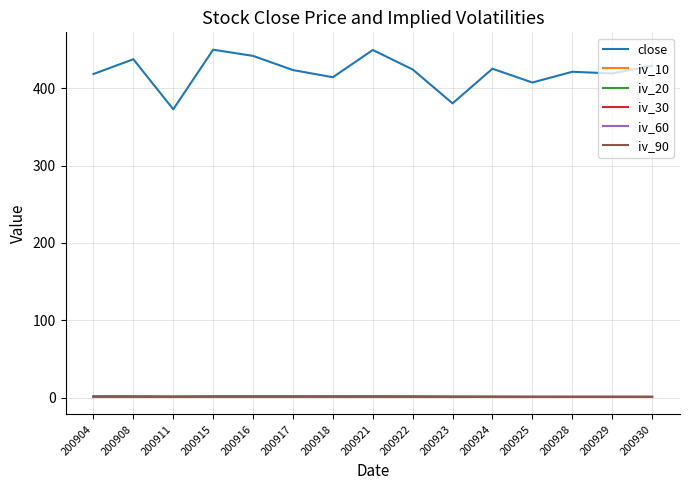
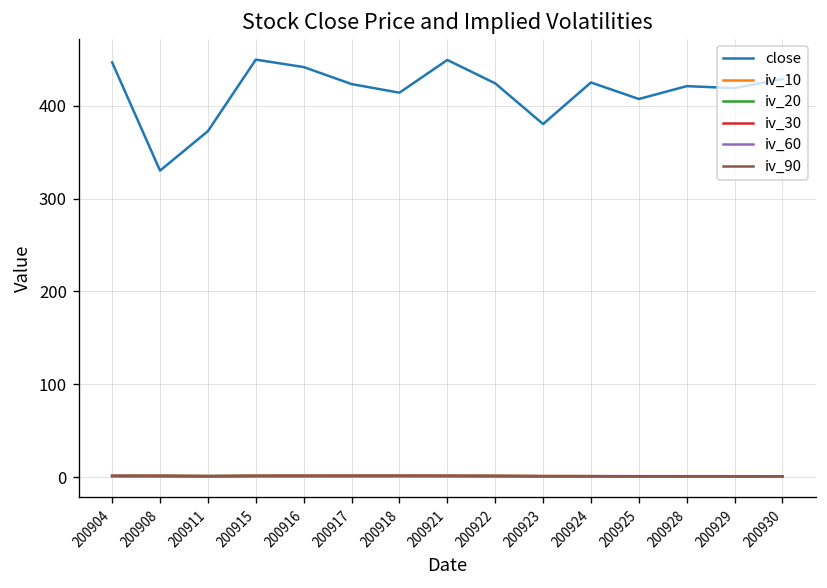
close, 200904: 420 -> 450
close, 200908: 440 -> 330
